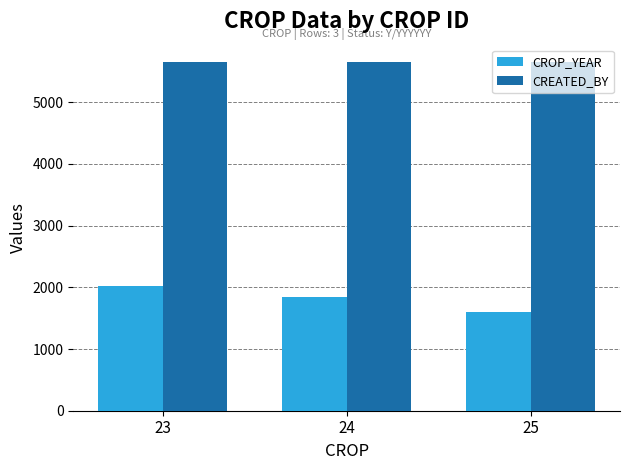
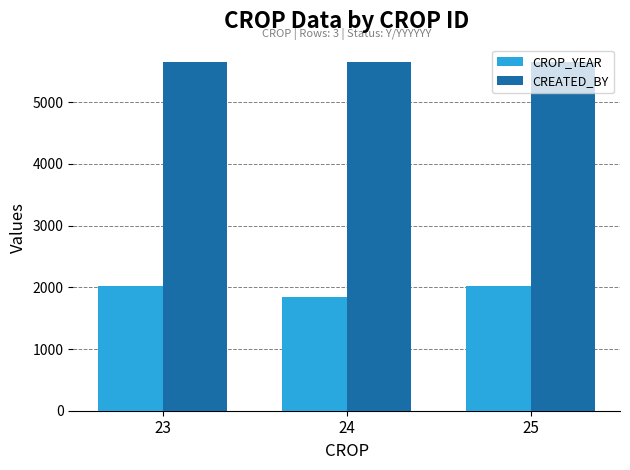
CROP_YEAR, 25: 1600 -> 2000
